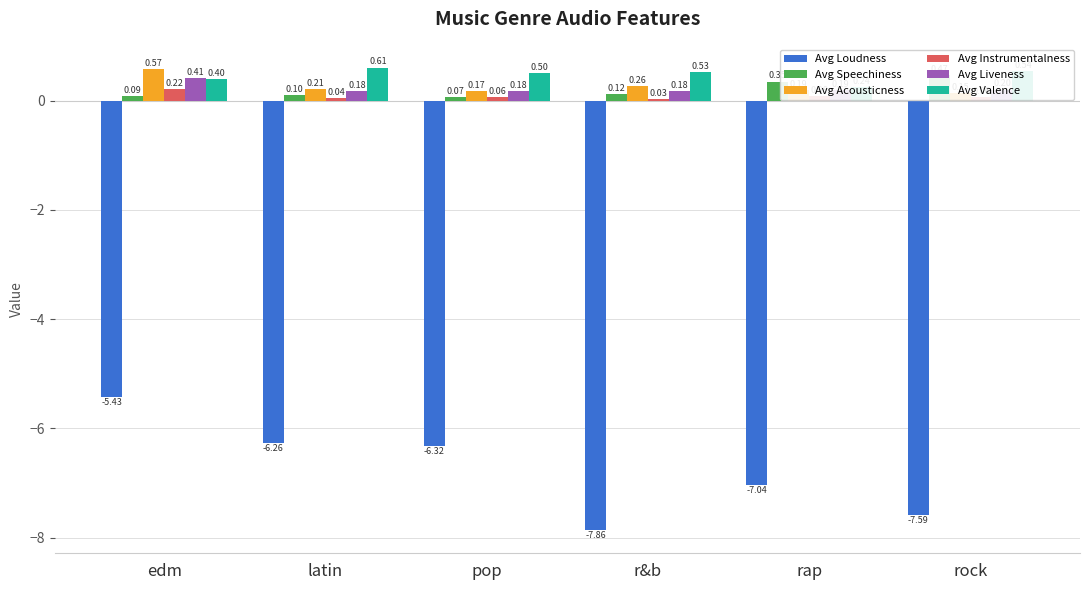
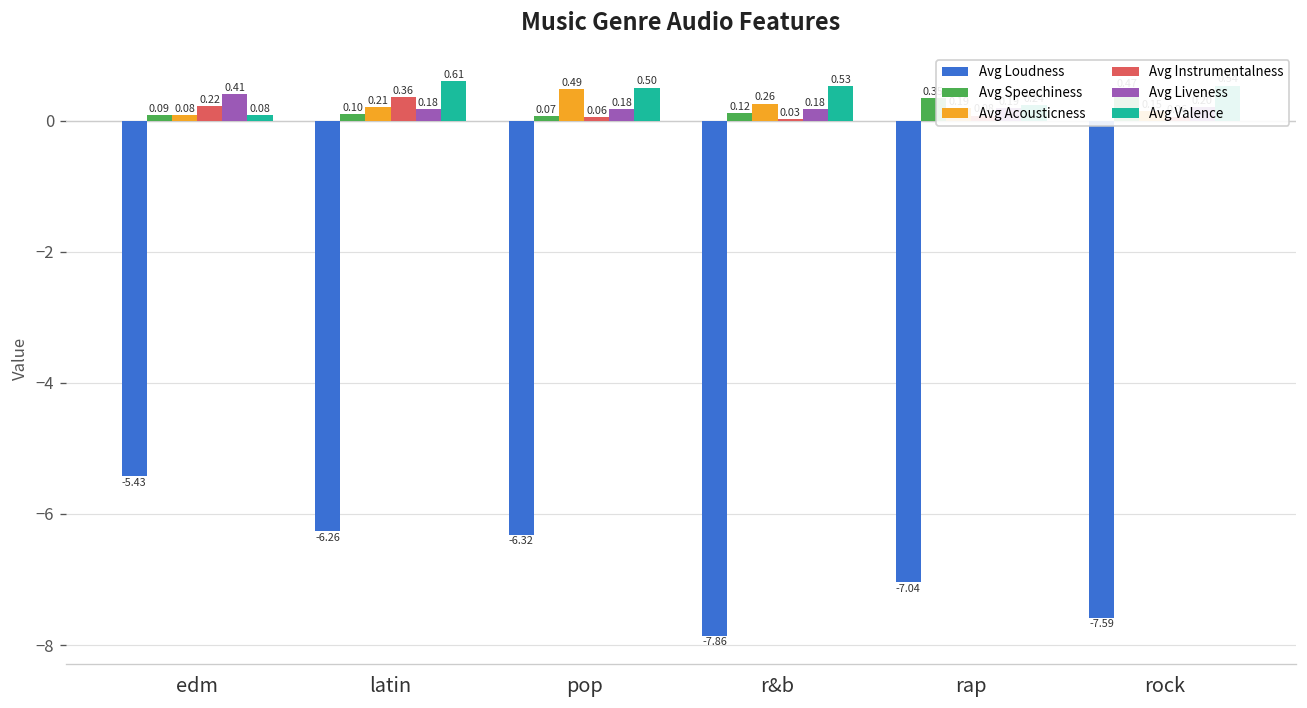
Avg Acousticness, edm: 0.57 -> 0.08
Avg Valence, edm: 0.40 -> 0.08
Avg Instrumentalness, latin: 0.04 -> 0.36
Avg Acousticness, pop: 0.17 -> 0.49
